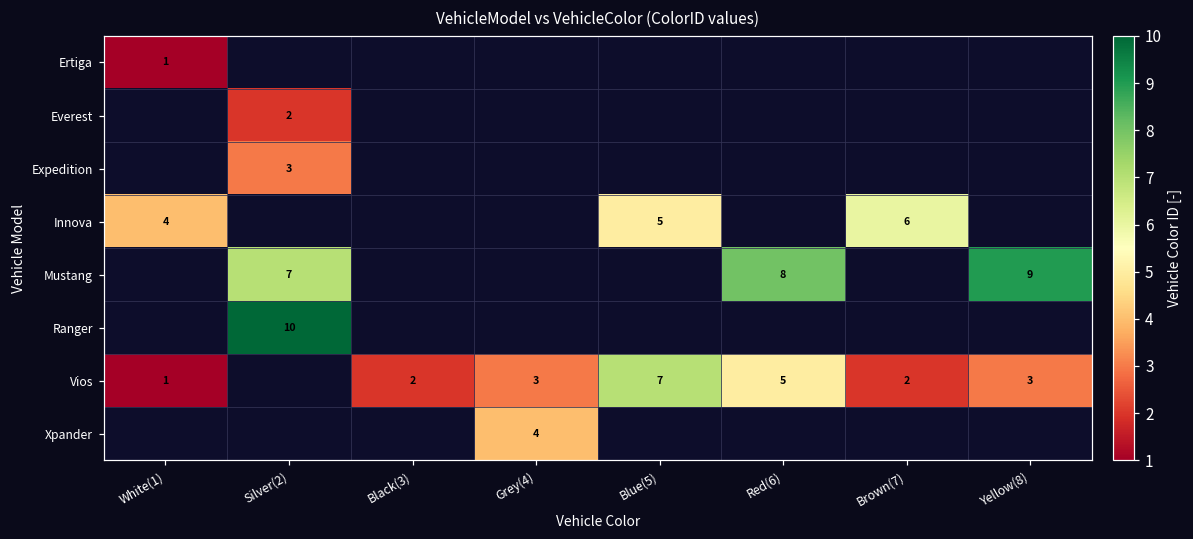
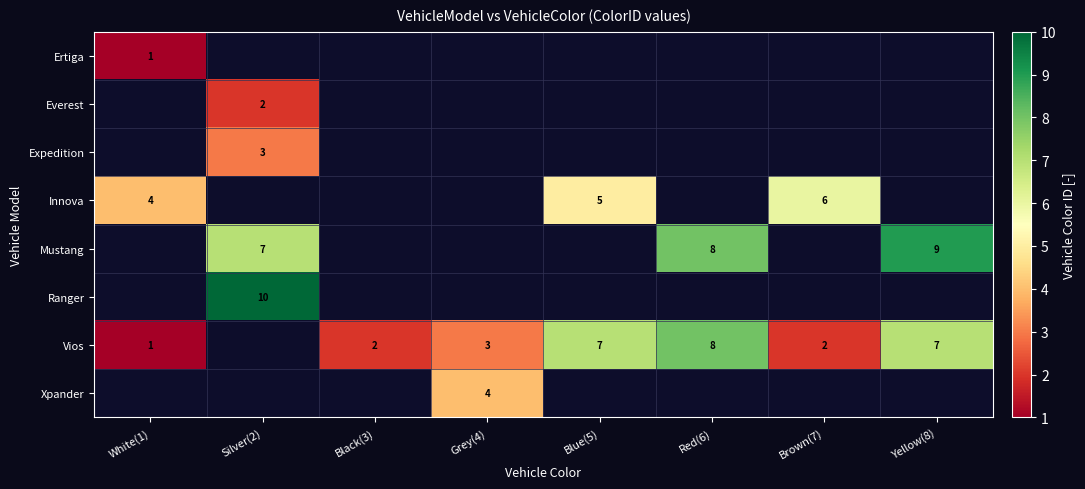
Vios, Red(6): 5 -> 8
Vios, Yellow(8): 3 -> 7
